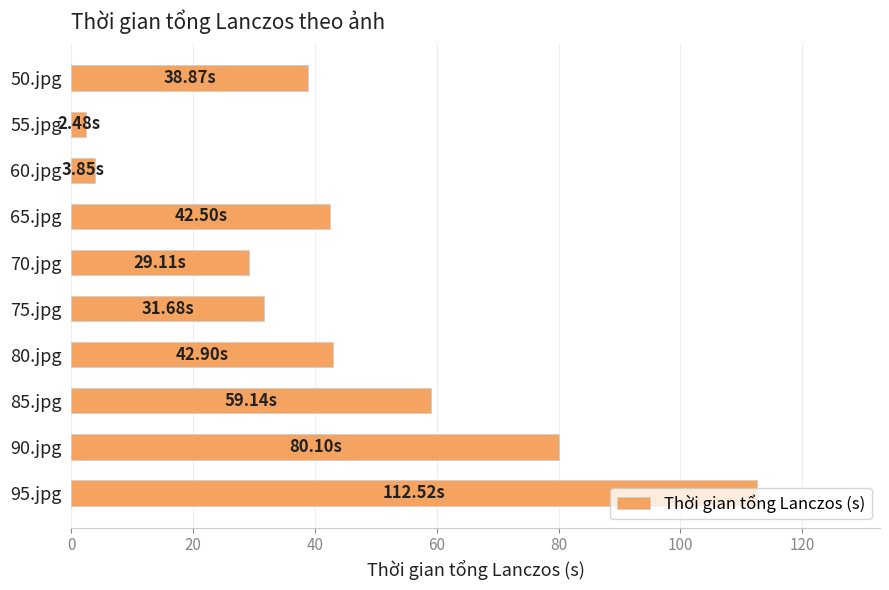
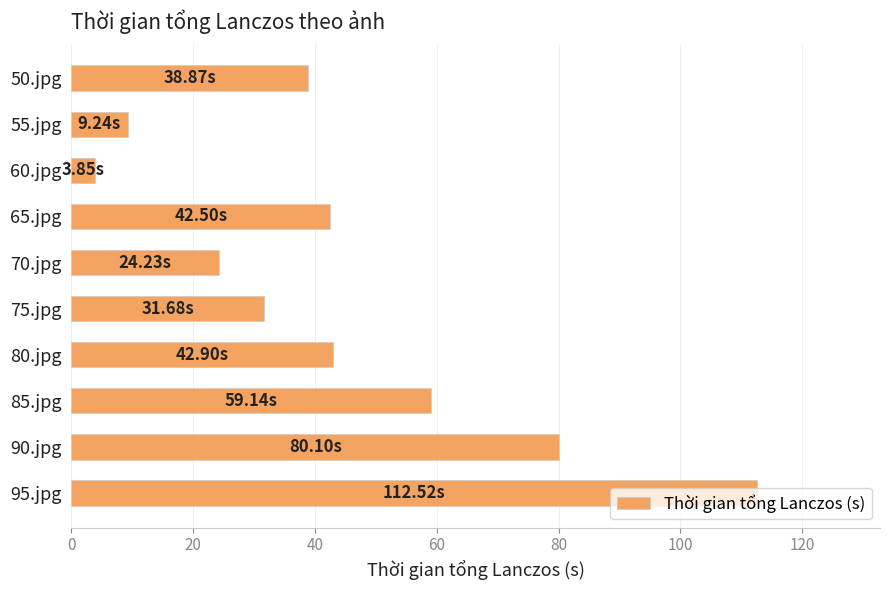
55.jpg: 2.48s -> 9.24s
70.jpg: 29.11s -> 24.23s
